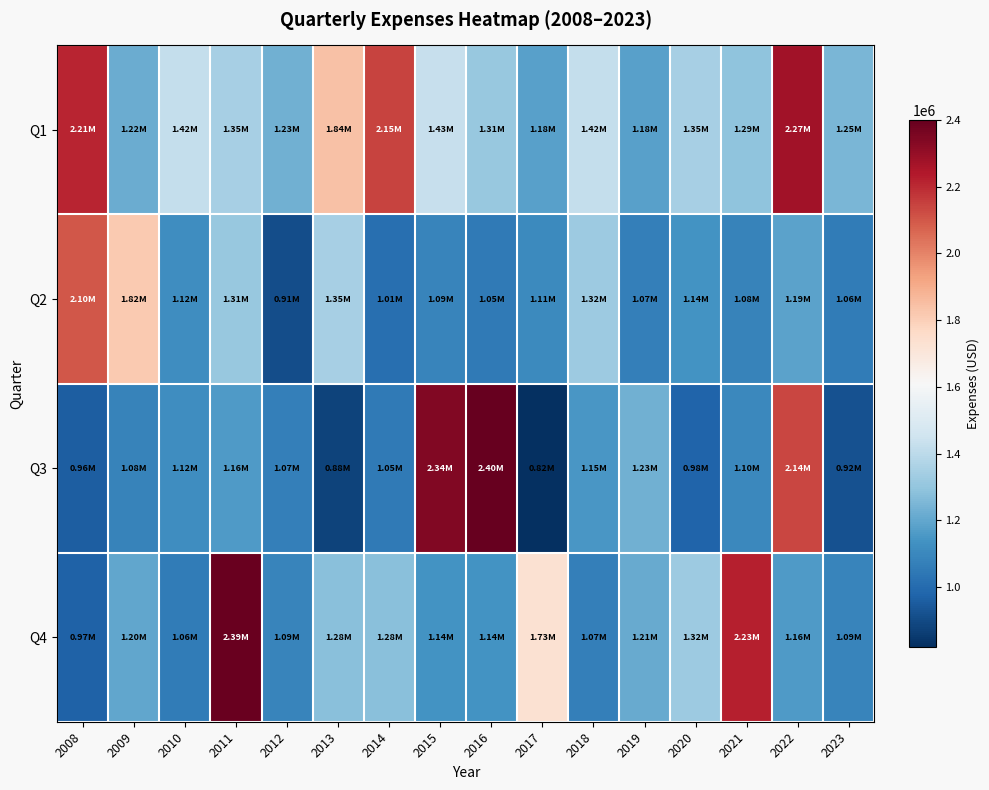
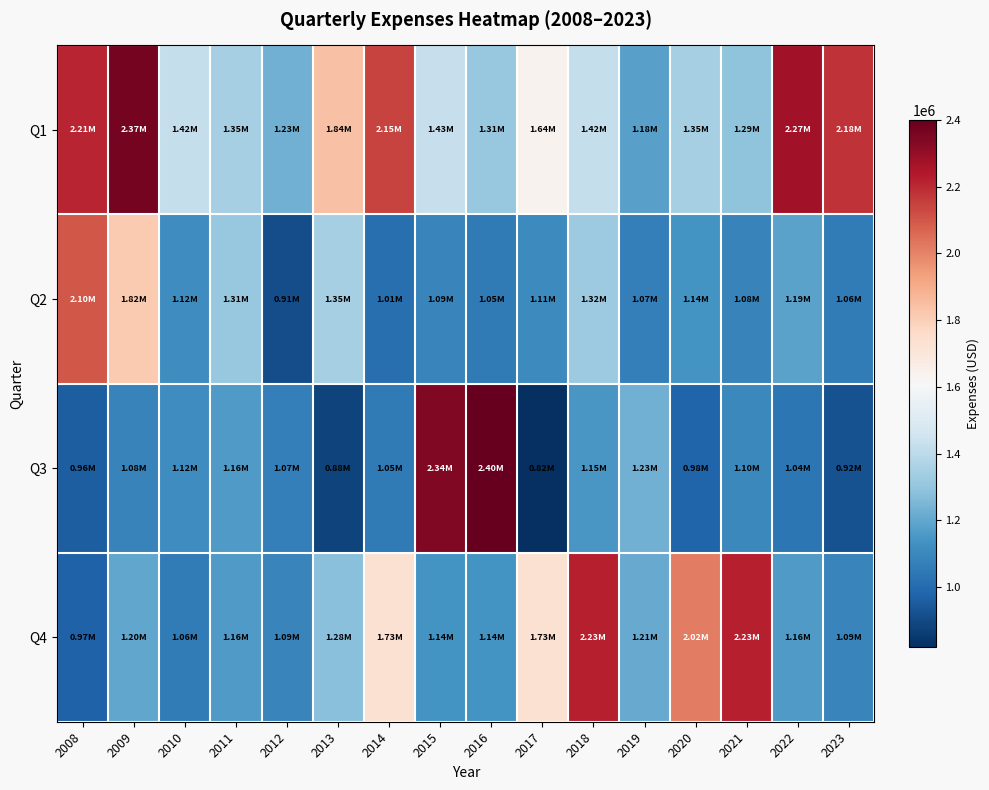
Q1, 2009: 1.22M -> 2.37M
Q1, 2017: 1.18M -> 1.64M
Q1, 2023: 1.25M -> 2.18M
Q3, 2022: 2.14M -> 1.04M
Q4, 2011: 2.39M -> 1.16M
Q4, 2014: 1.28M -> 1.73M
Q4, 2018: 1.07M -> 2.23M
Q4, 2020: 1.32M -> 2.02M
